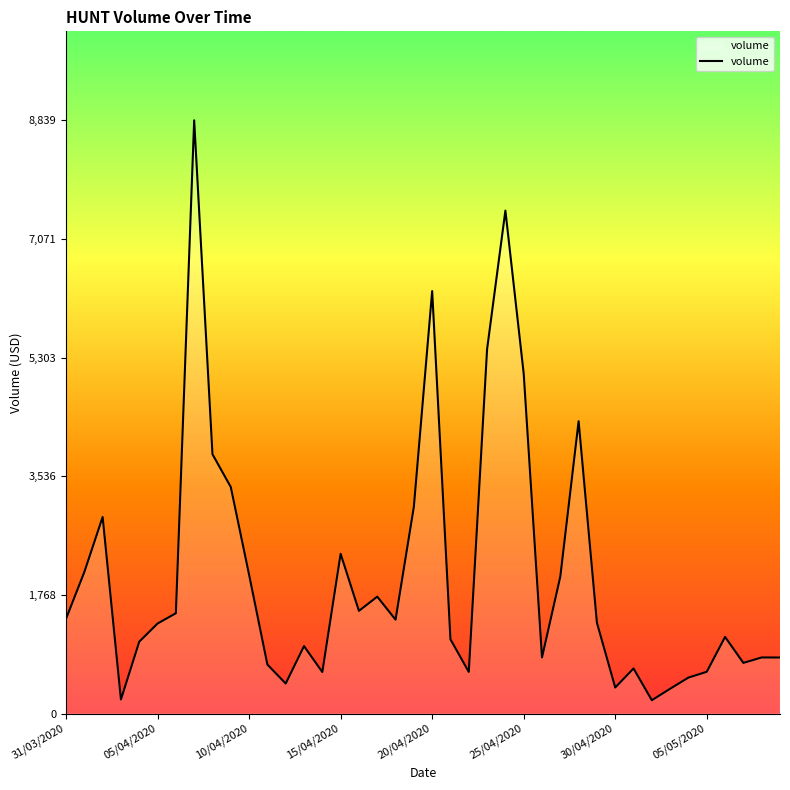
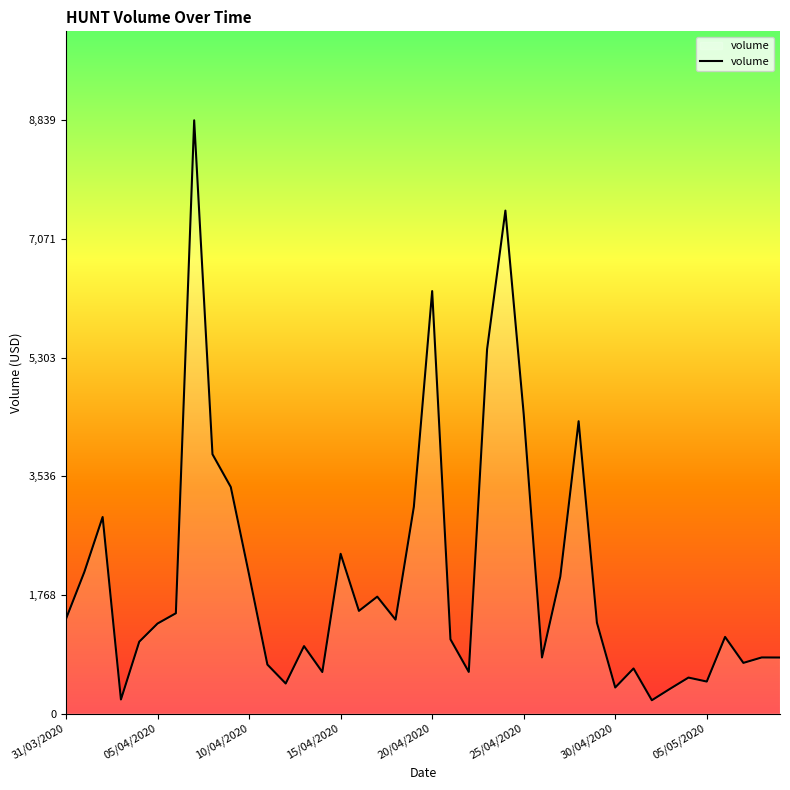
25/04/2020: 5,100 -> 4,500
05/05/2020: 600 -> 500
